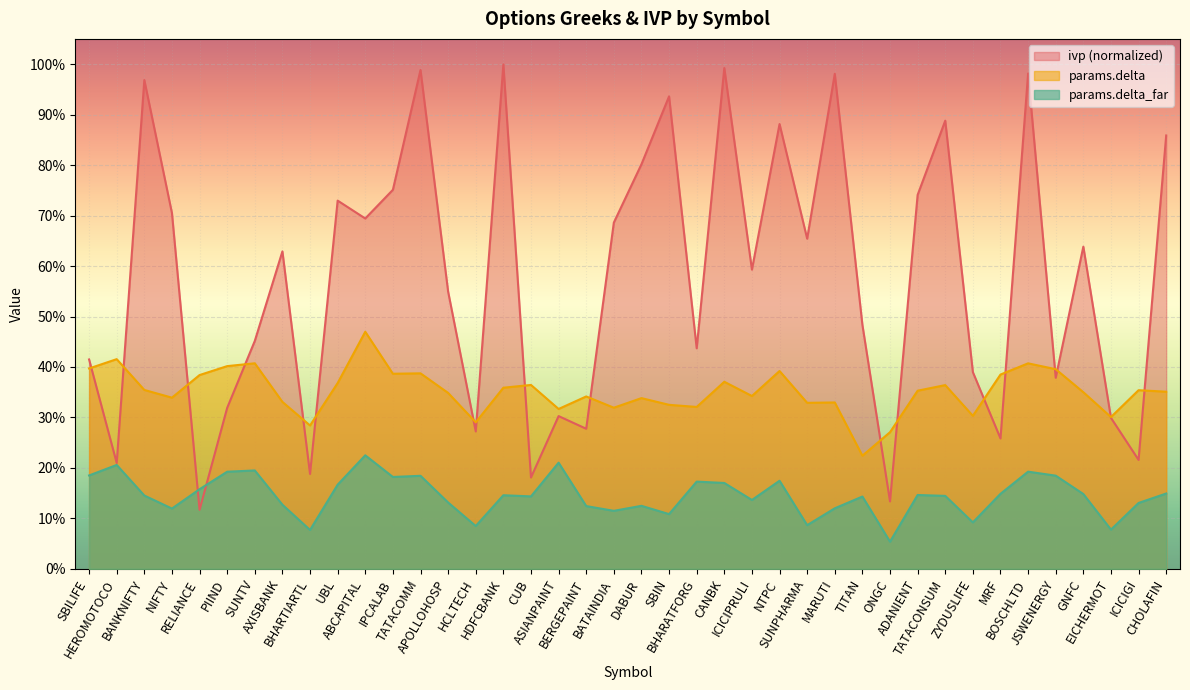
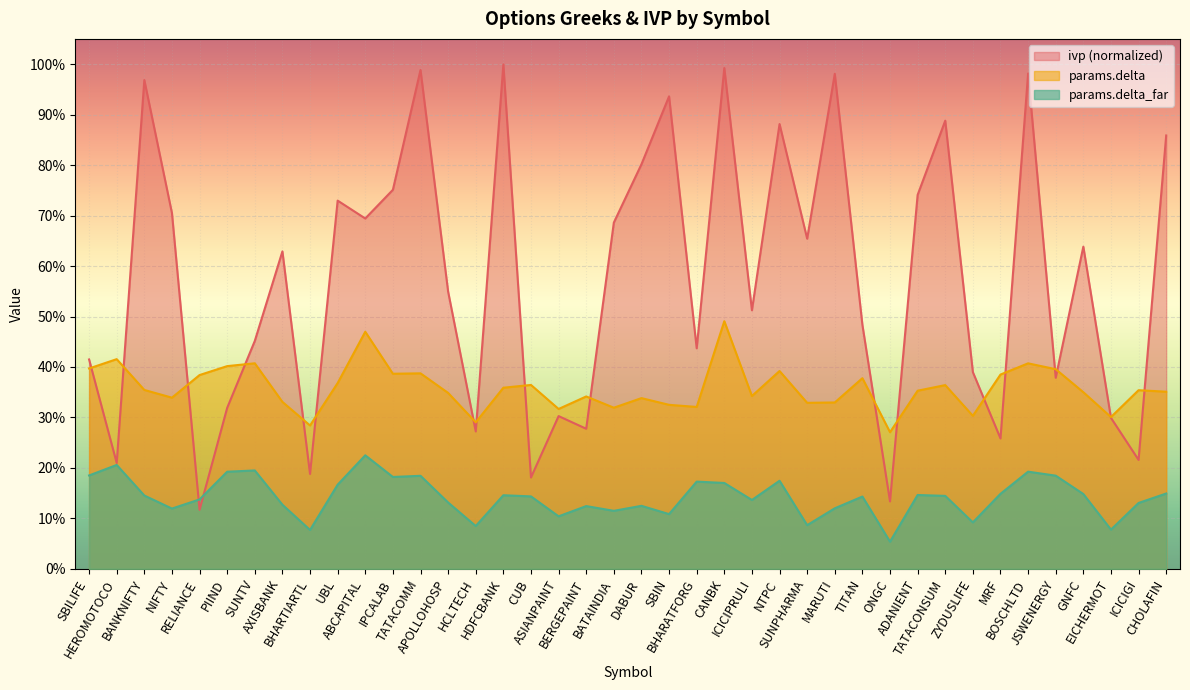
params.delta_far, RELIANCE: 16% -> 14%
params.delta_far, ASIANPAINT: 21% -> 10%
params.delta, CANBK: 37% -> 49%
ivp (normalized), ICICIPRULI: 59% -> 51%
params.delta, TITAN: 22% -> 38%
